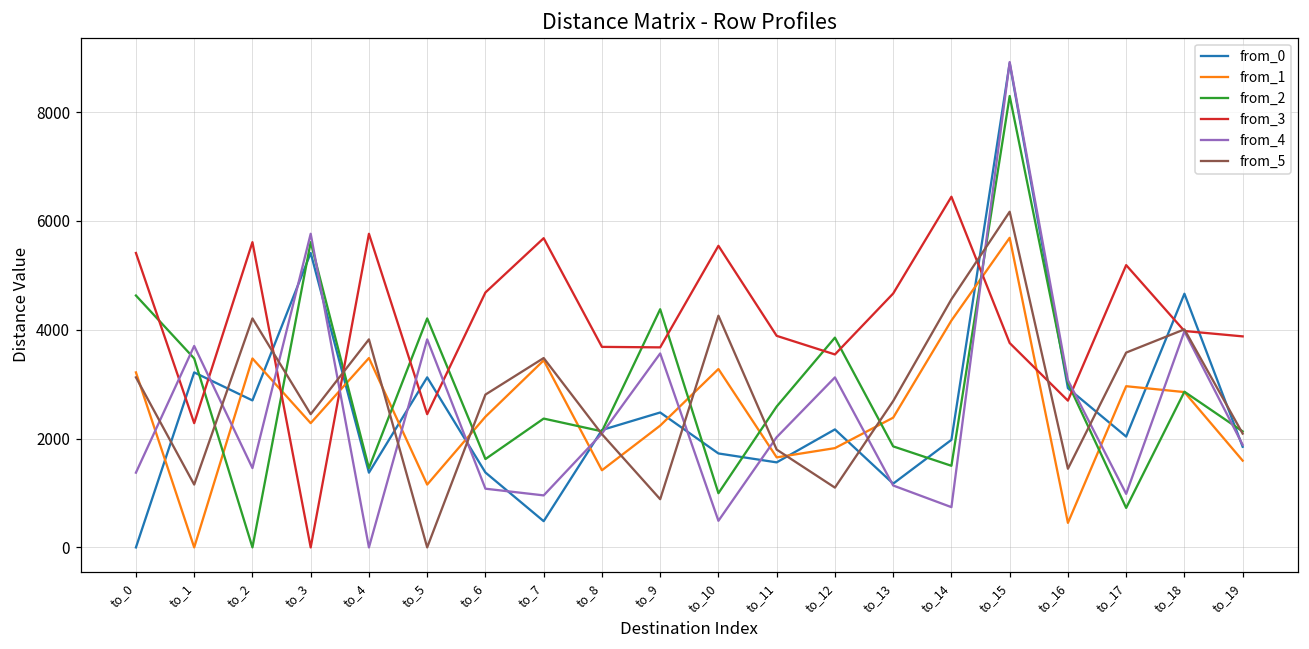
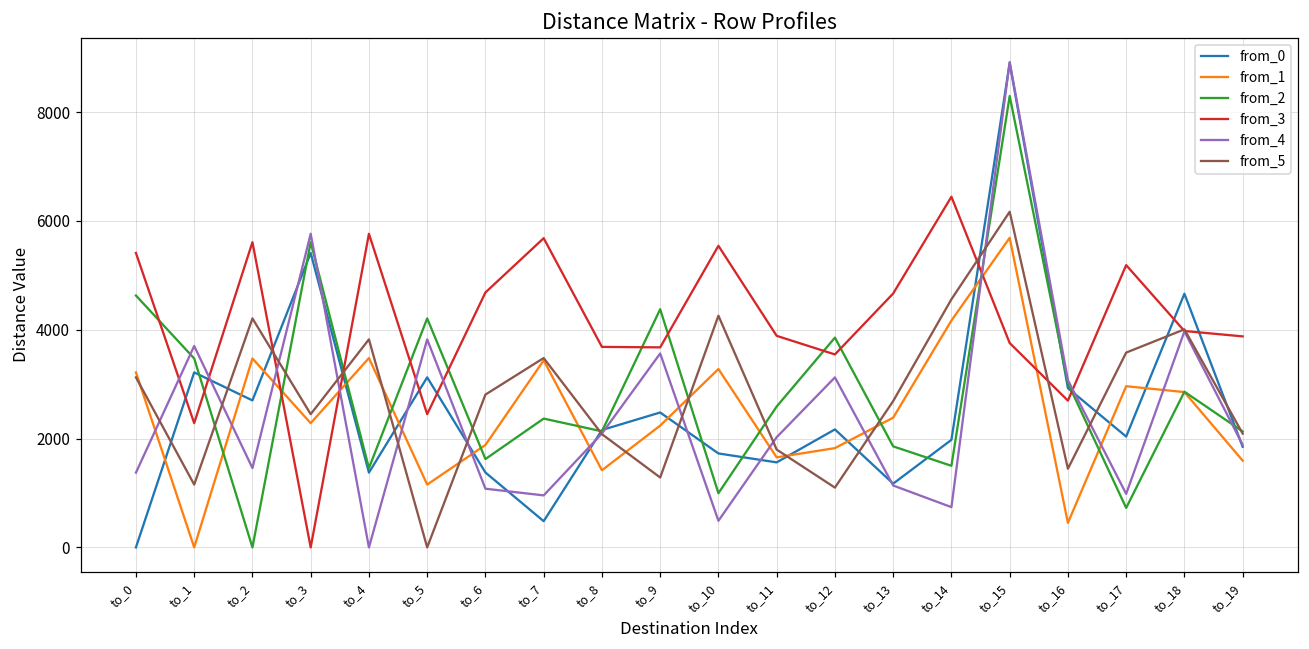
from_1, to_6: 2400 -> 1900
from_5, to_9: 900 -> 1300
